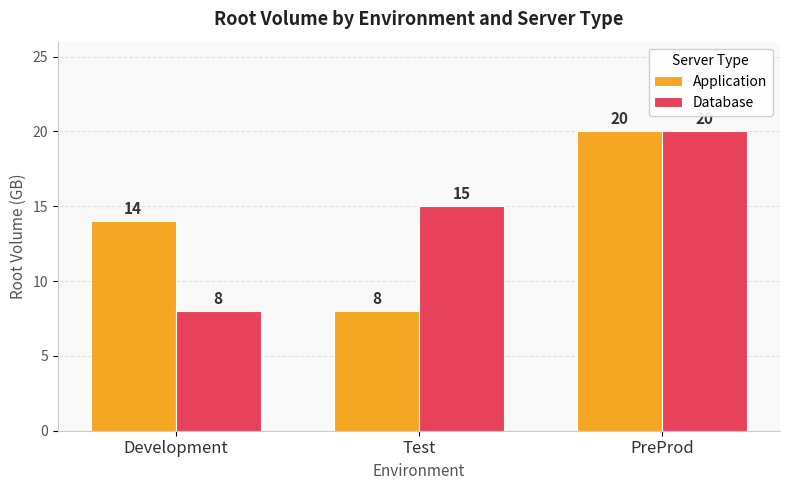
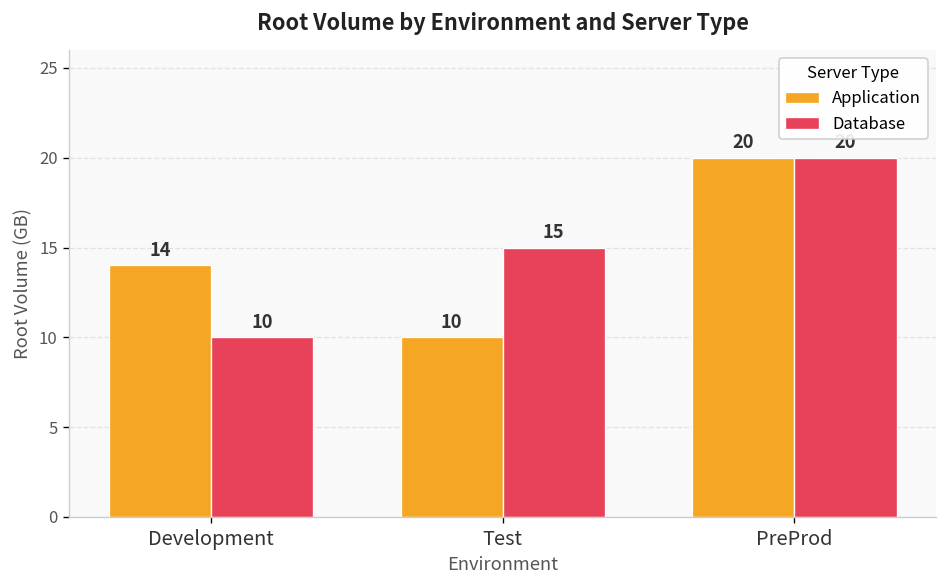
Database, Development: 8 -> 10
Application, Test: 8 -> 10
